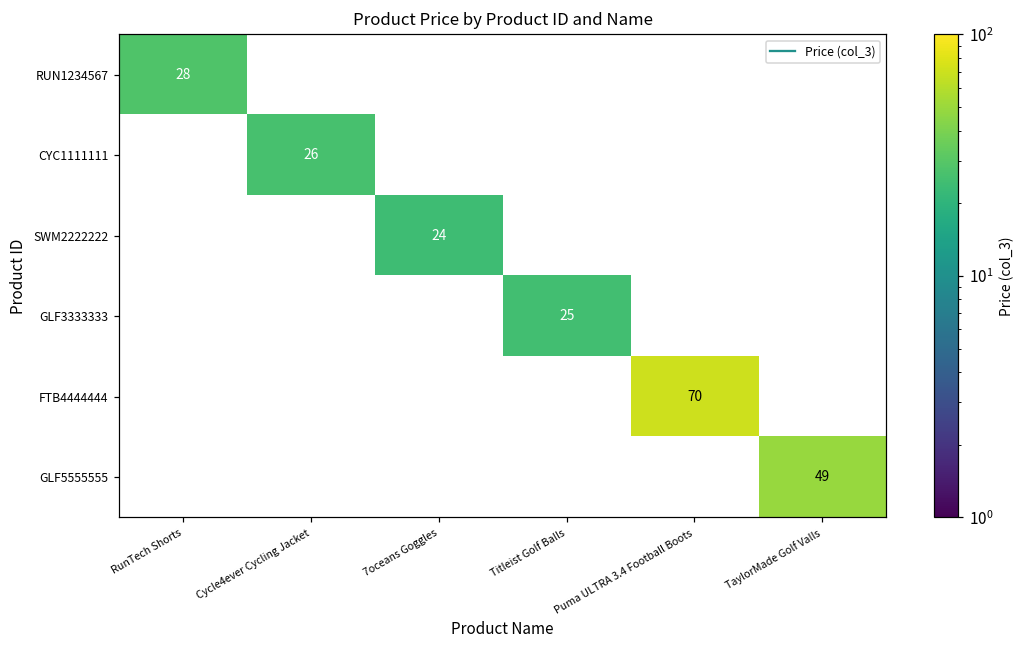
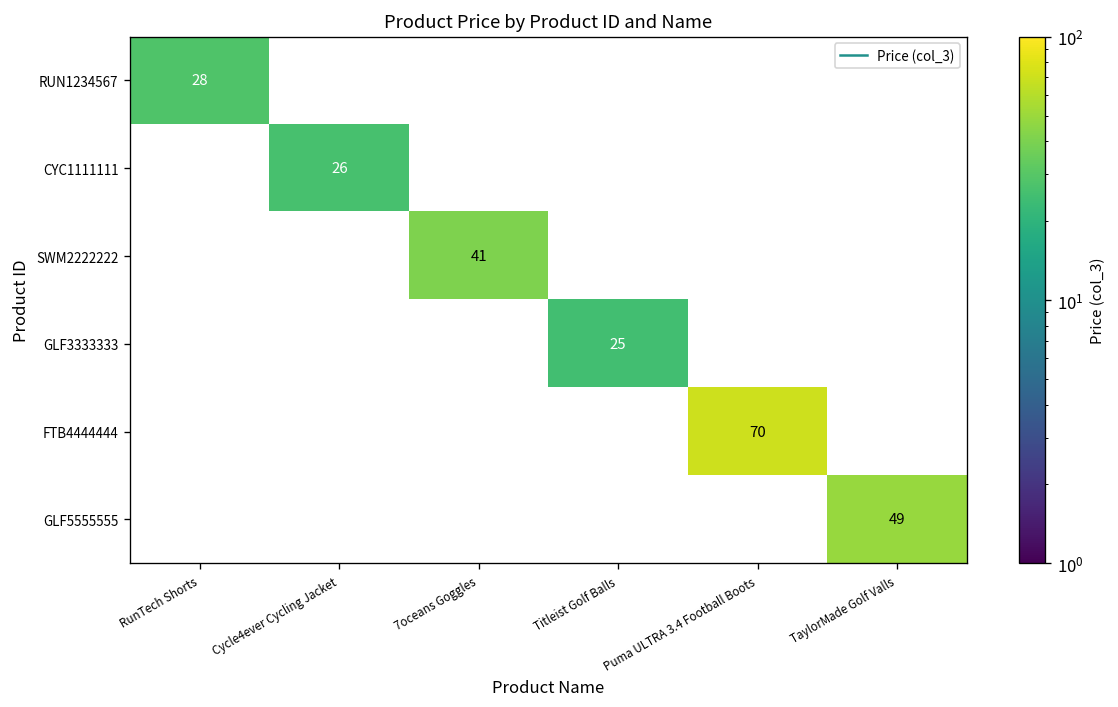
SWM2222222, 7oceans Goggles: 24 -> 41
